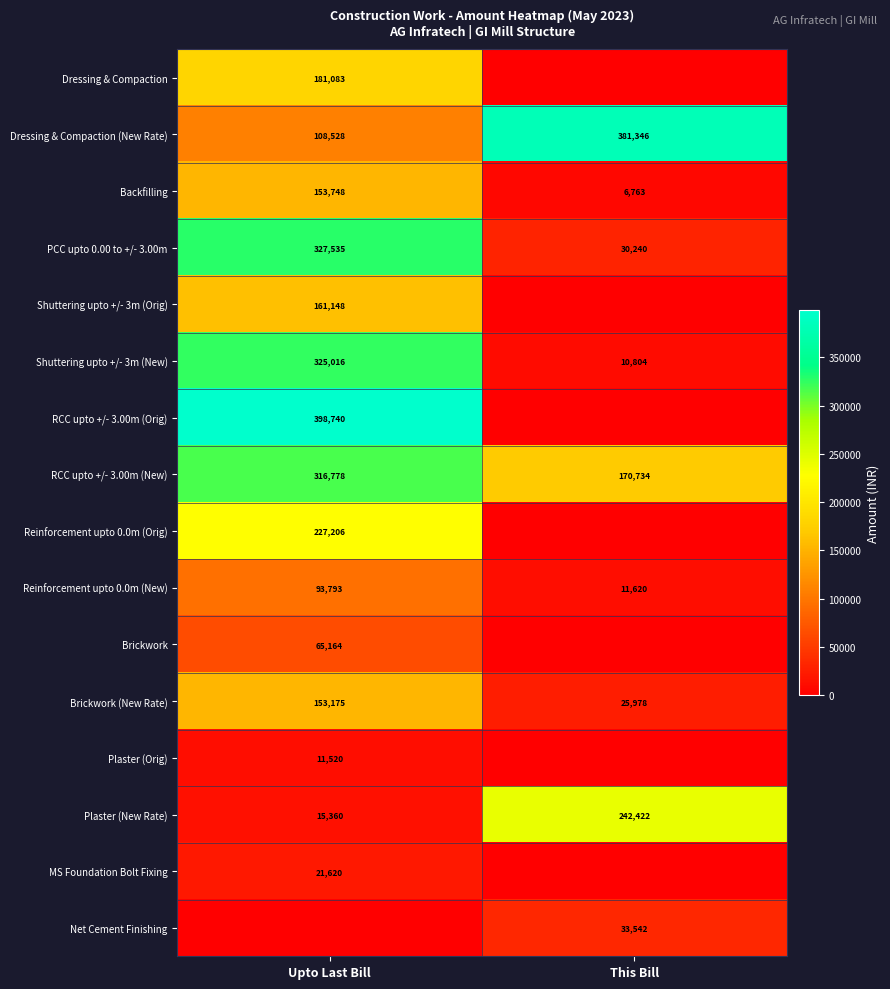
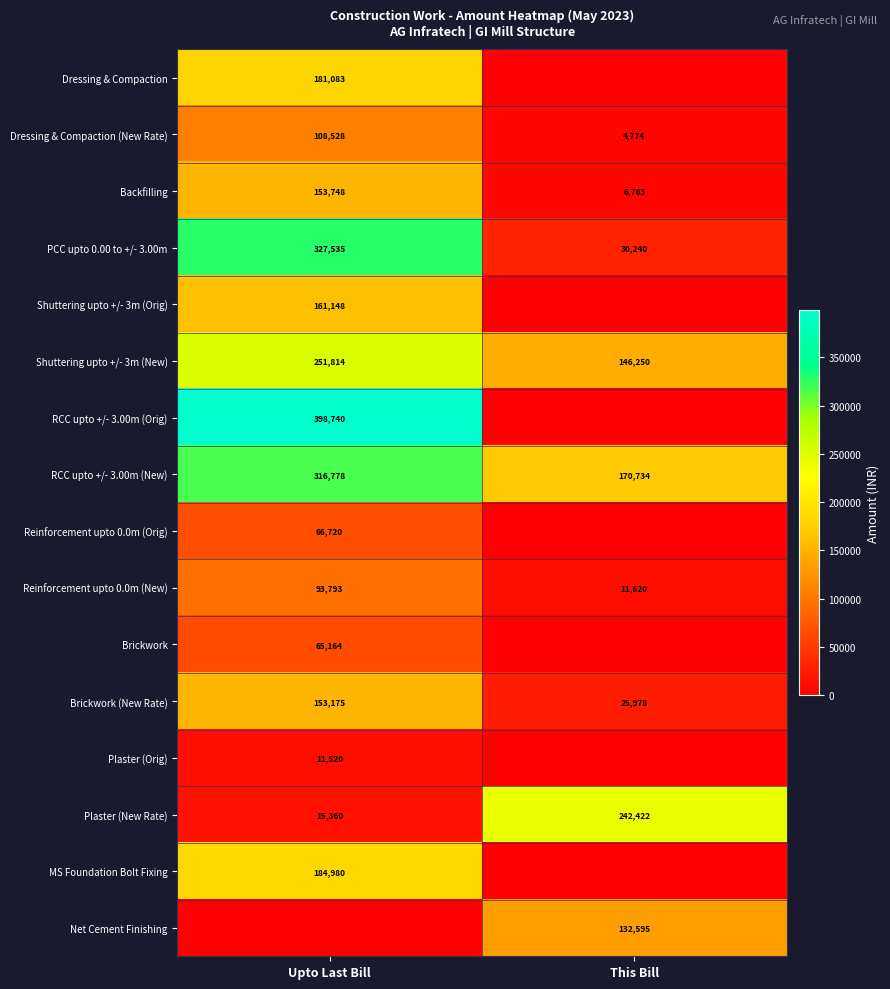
Dressing & Compaction (New Rate), This Bill: 381,346 -> 4,774
Shuttering upto +/- 3m (New), Upto Last Bill: 325,016 -> 251,814
Shuttering upto +/- 3m (New), This Bill: 10,804 -> 146,250
Reinforcement upto 0.0m (Orig), Upto Last Bill: 227,206 -> 66,720
MS Foundation Bolt Fixing, Upto Last Bill: 21,620 -> 184,980
Net Cement Finishing, This Bill: 33,542 -> 132,595
